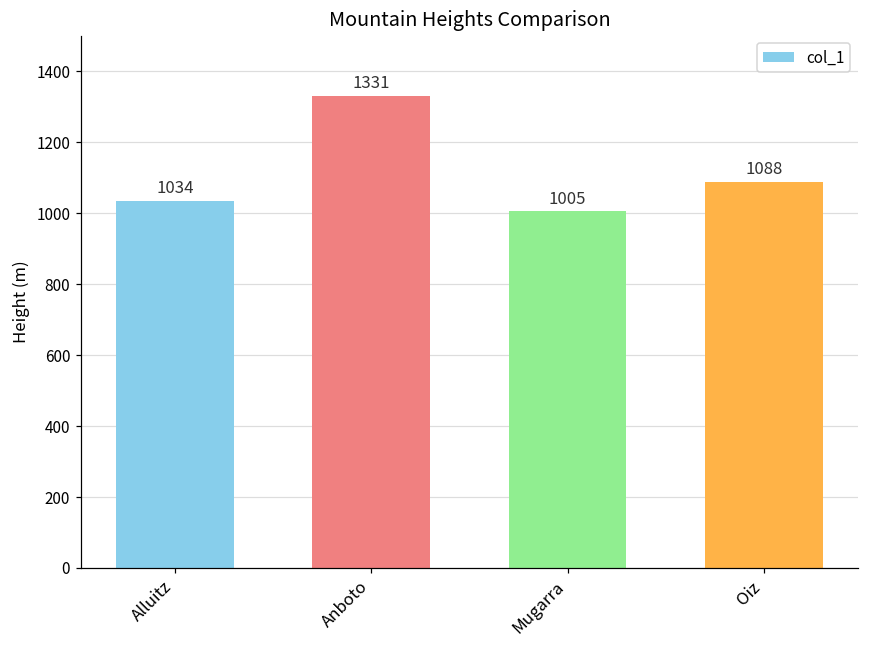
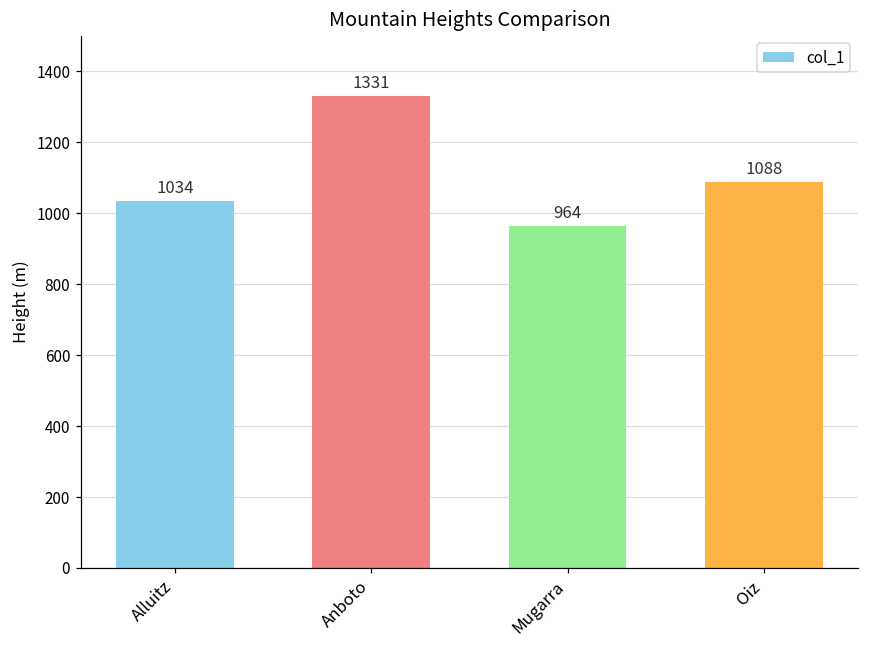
Mugarra: 1005 -> 964
